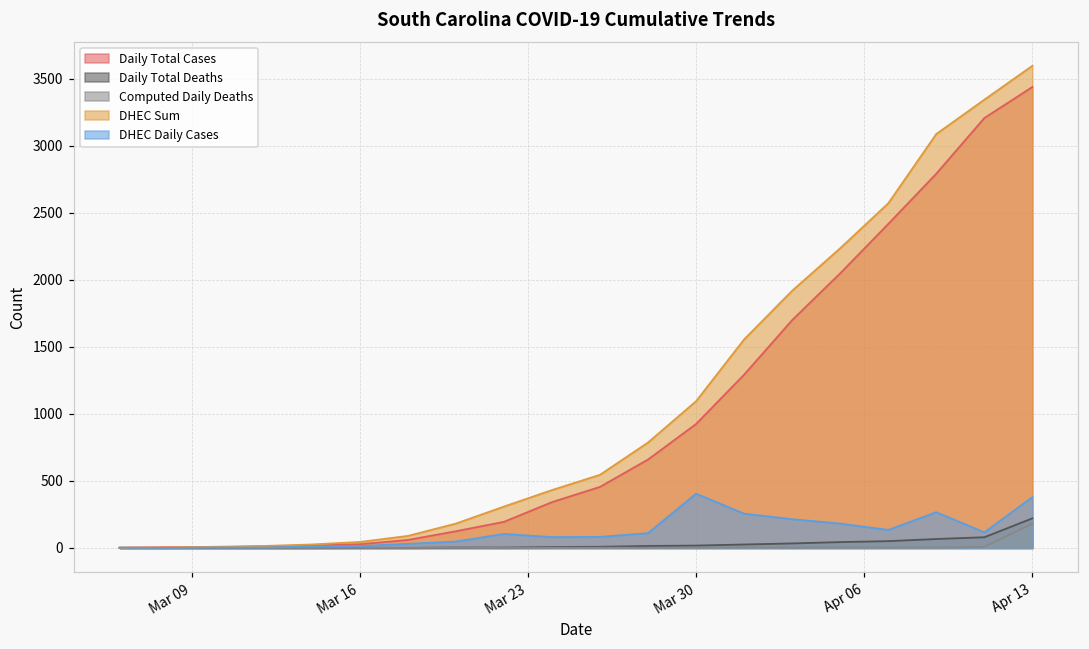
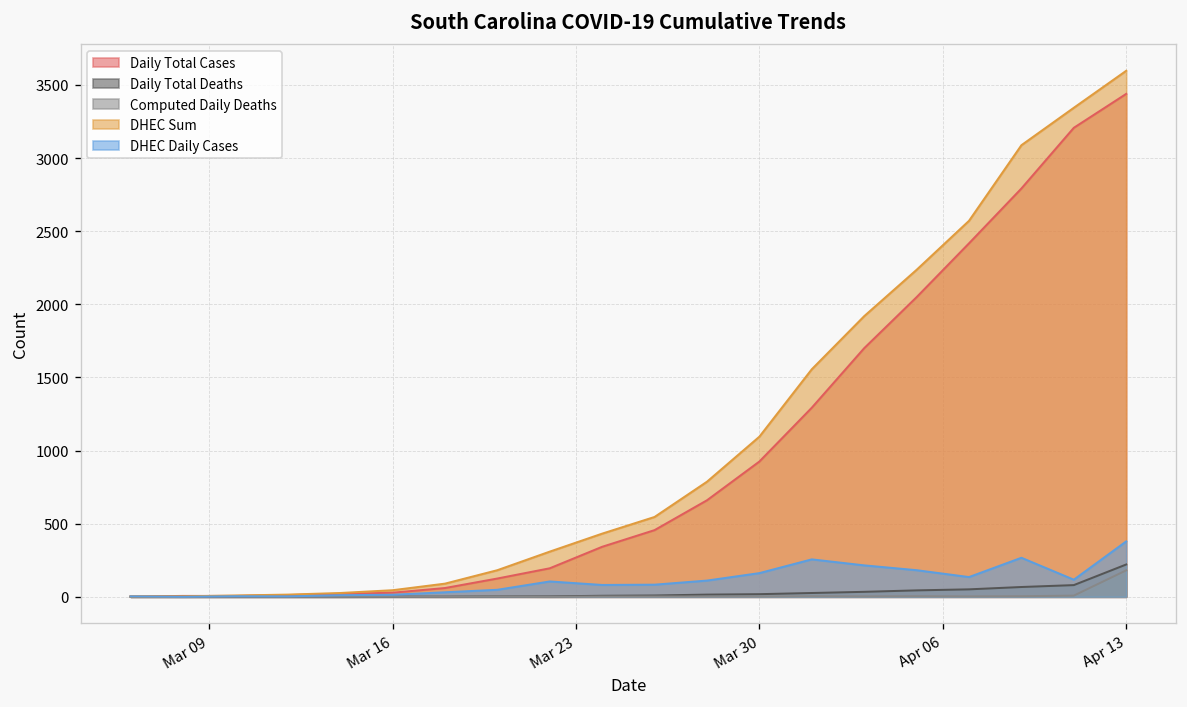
DHEC Daily Cases, Mar 30: 410 -> 160
